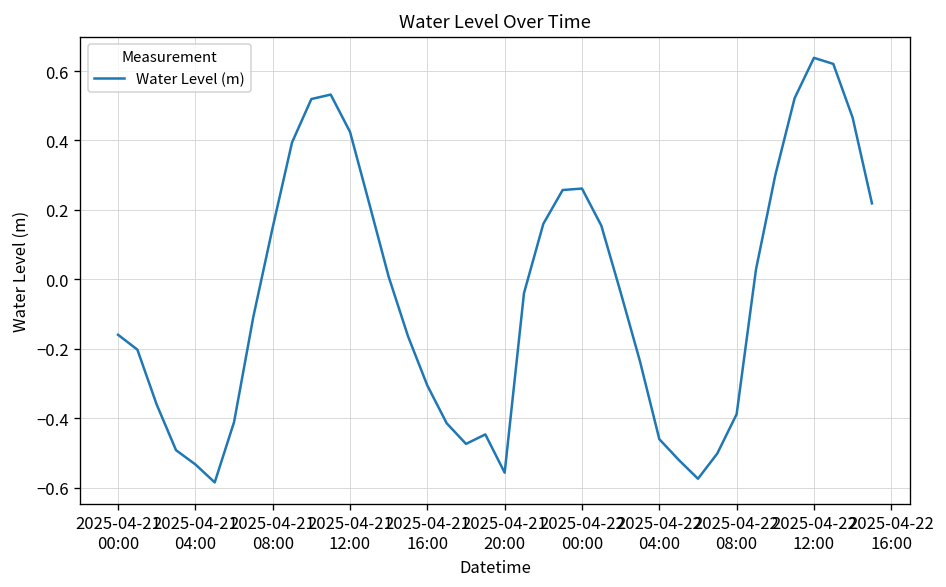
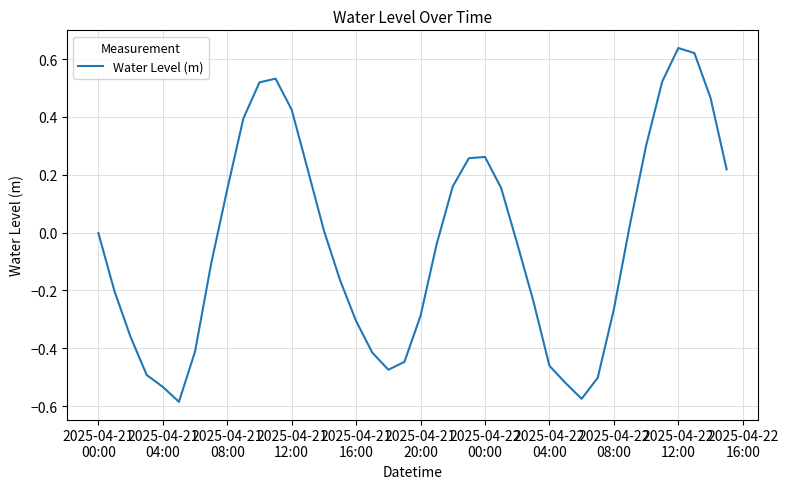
2025-04-21 00:00: -0.16 -> 0.00
2025-04-21 20:00: -0.56 -> -0.29
2025-04-22 08:00: -0.39 -> -0.27
